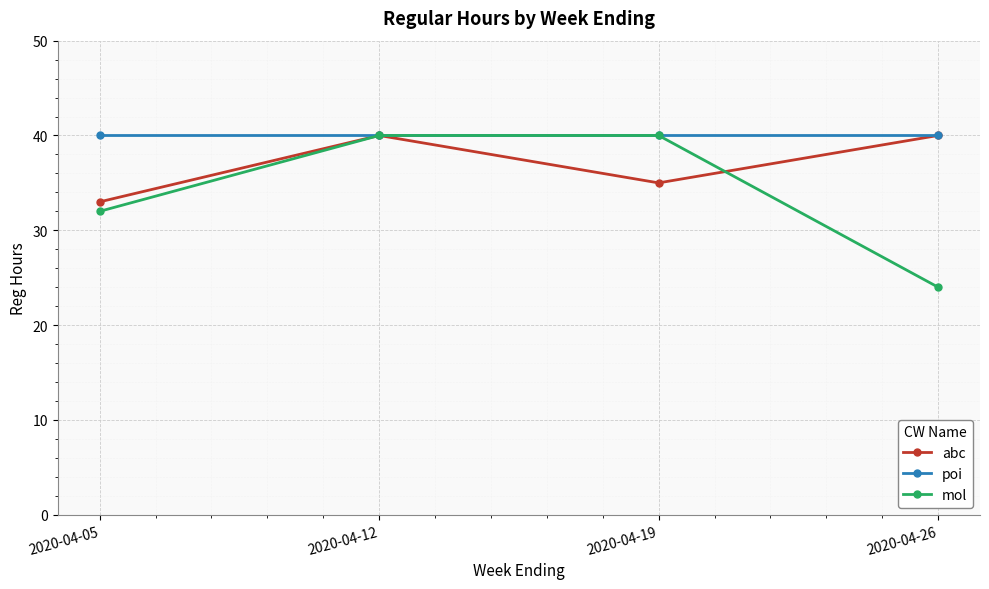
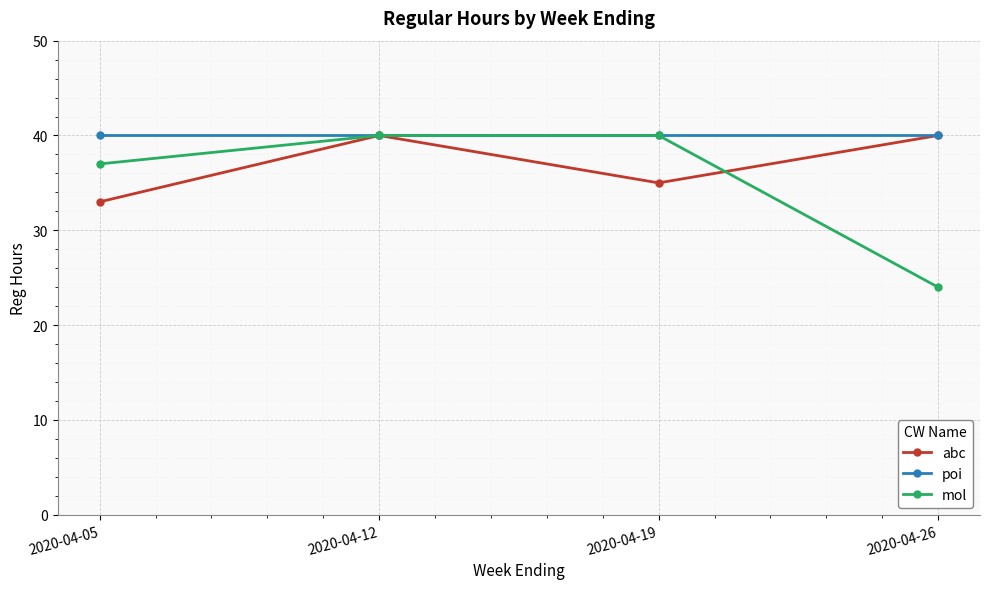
mol, 2020-04-05: 32 -> 37
